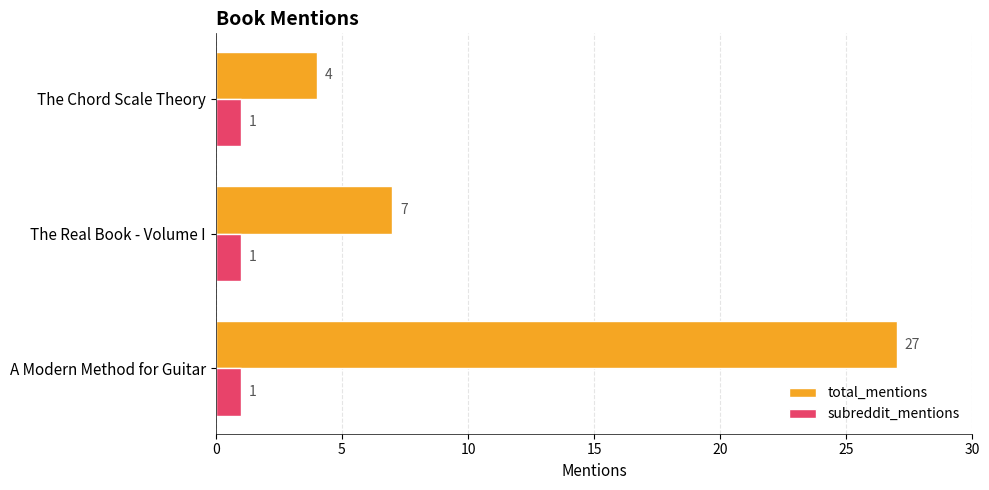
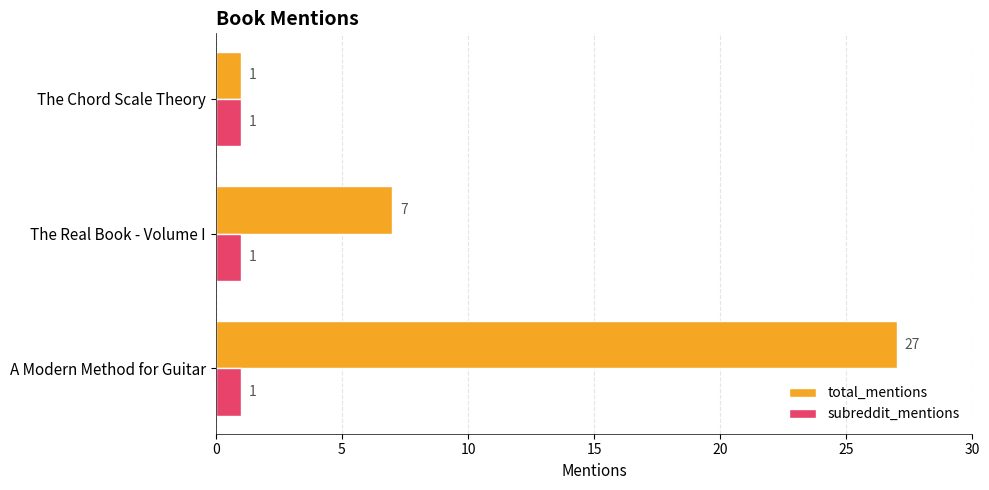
total_mentions, The Chord Scale Theory: 4 -> 1
